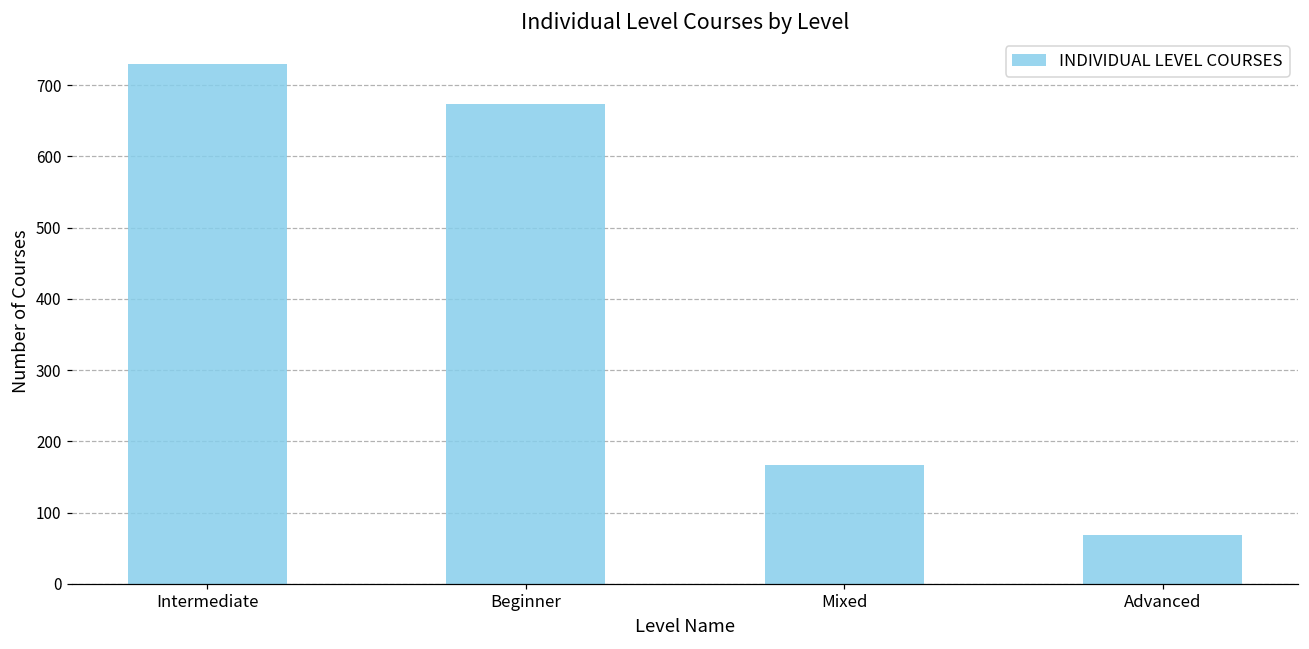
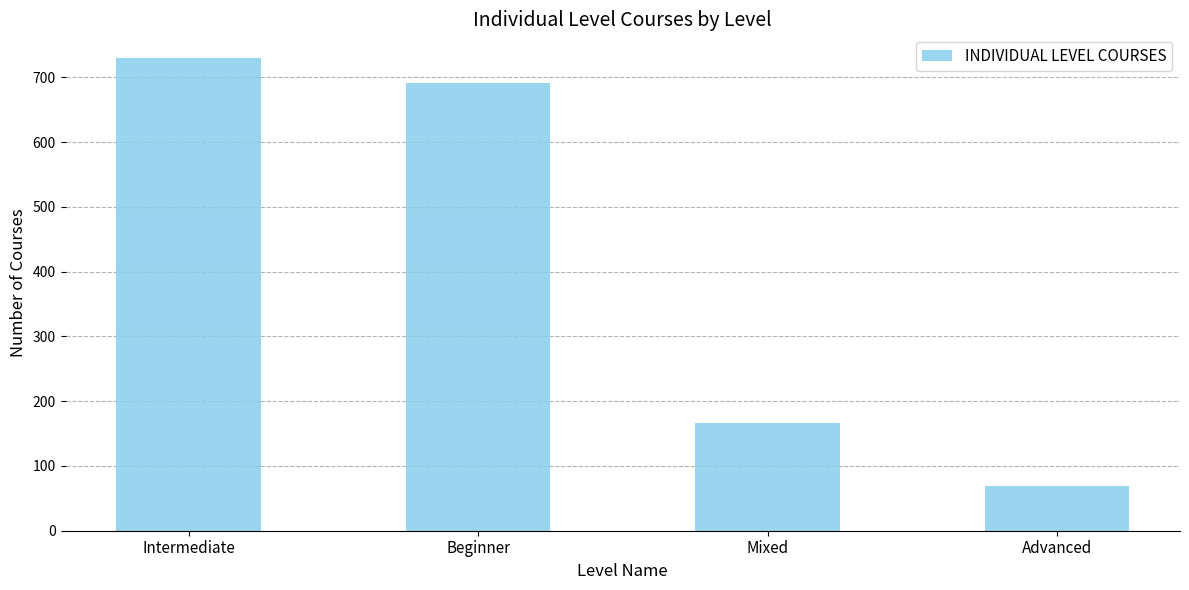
Beginner: 670 -> 690
